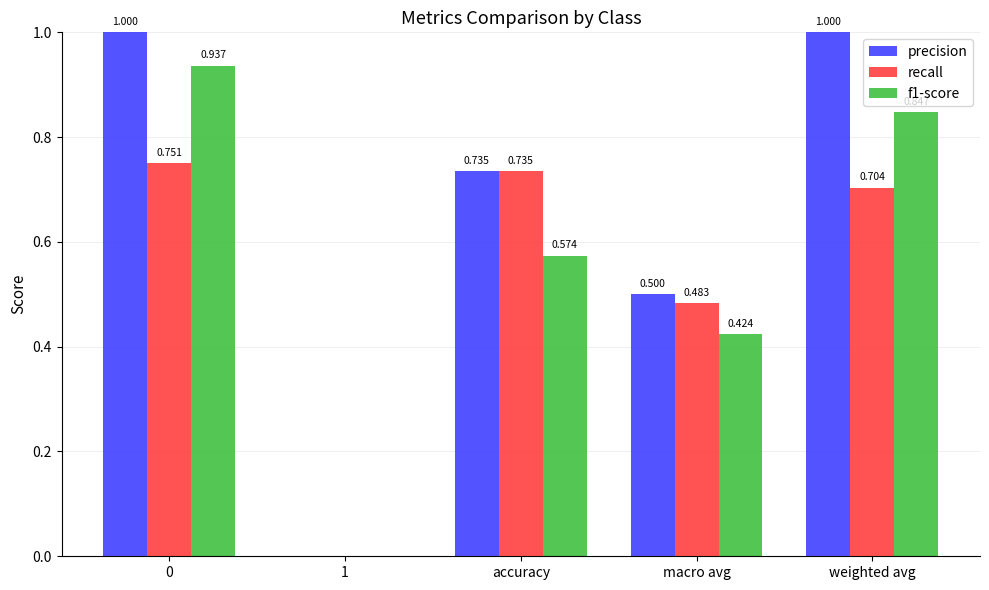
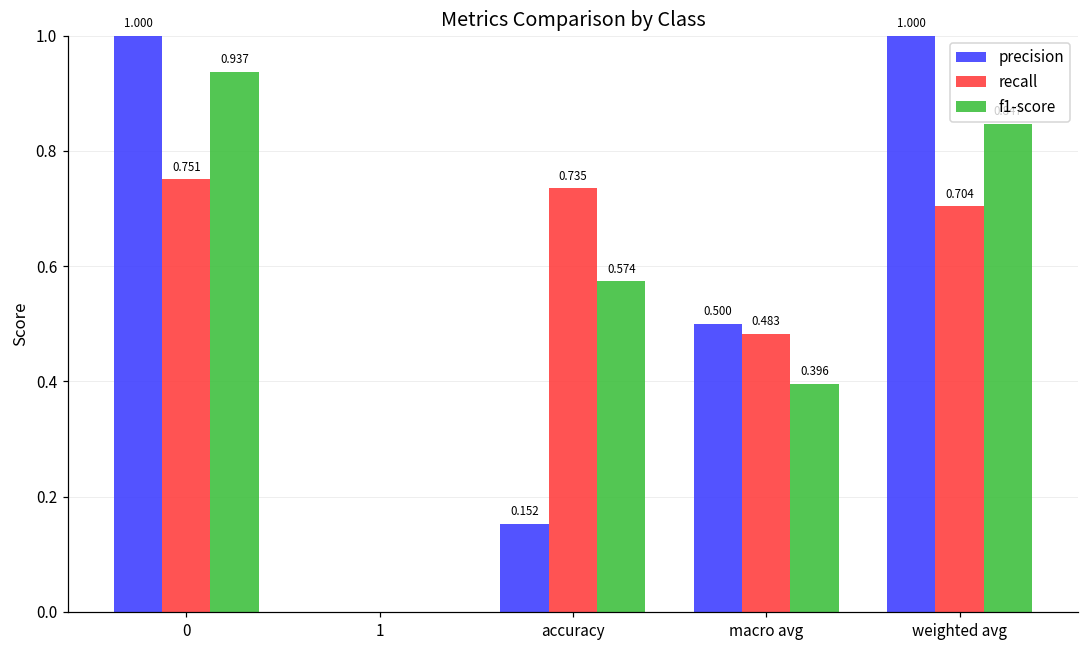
precision, accuracy: 0.735 -> 0.152
f1-score, macro avg: 0.424 -> 0.396
